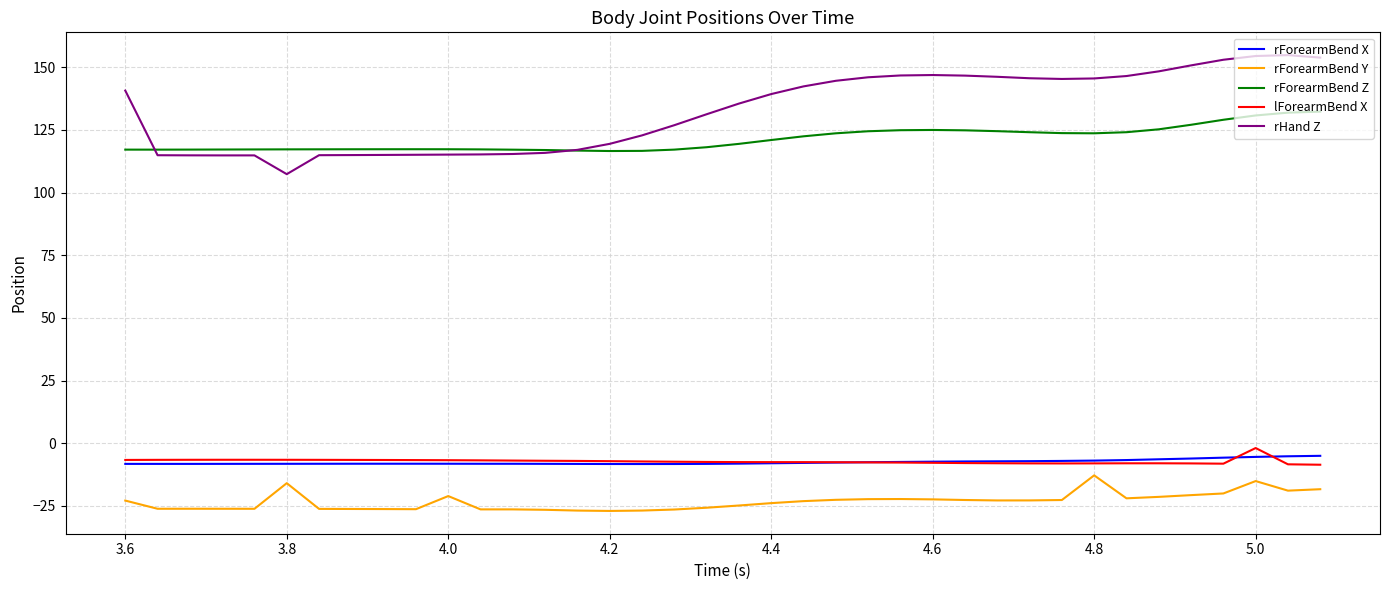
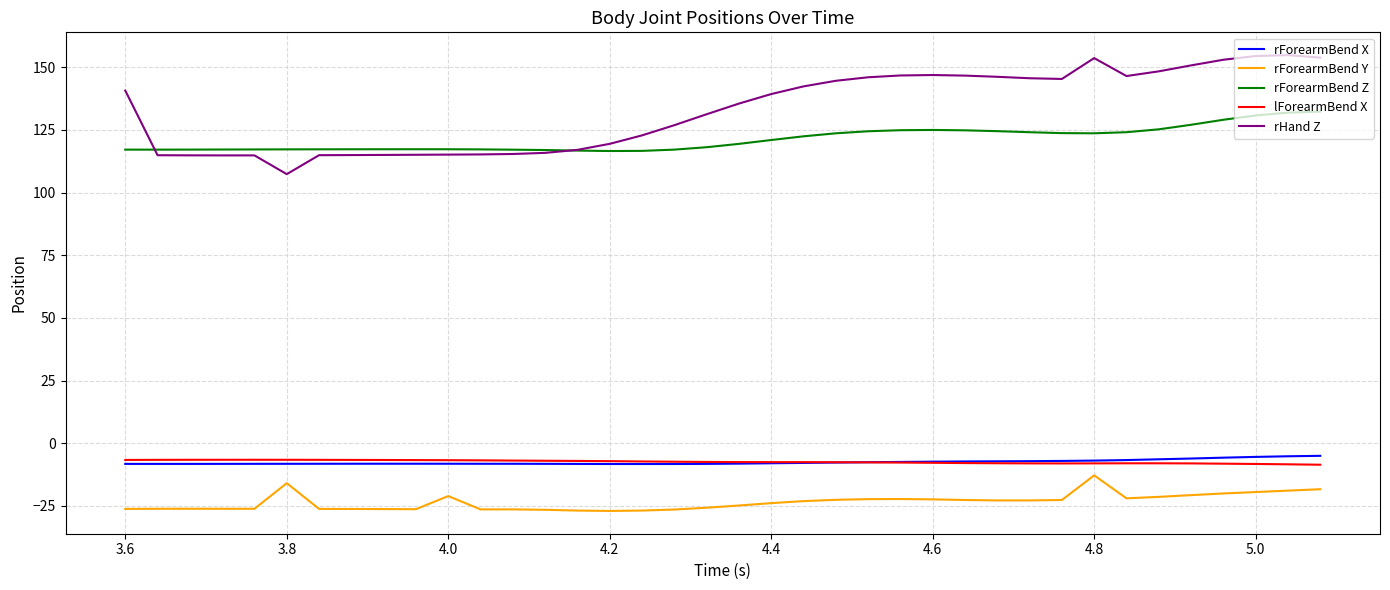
rForearmBend Y, 3.6: -23 -> -26
rHand Z, 4.8: 145 -> 154
rForearmBend Y, 5.0: -15 -> -19
lForearmBend X, 5.0: -2 -> -8
